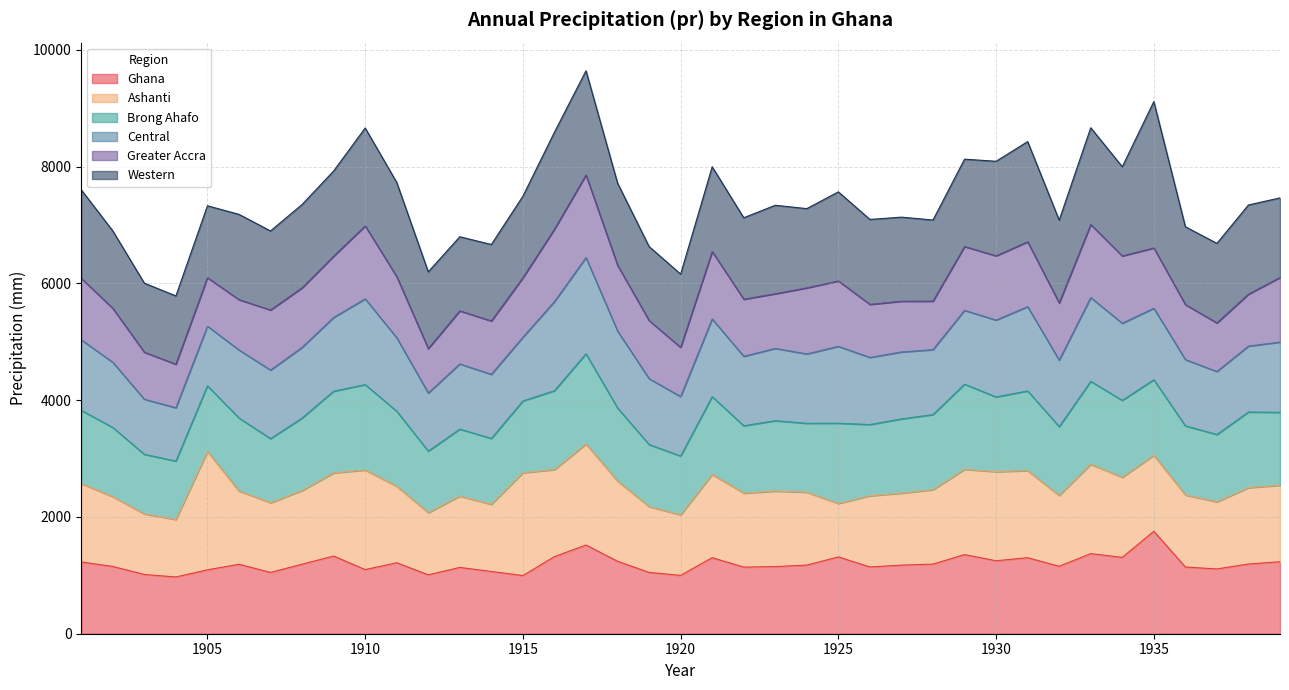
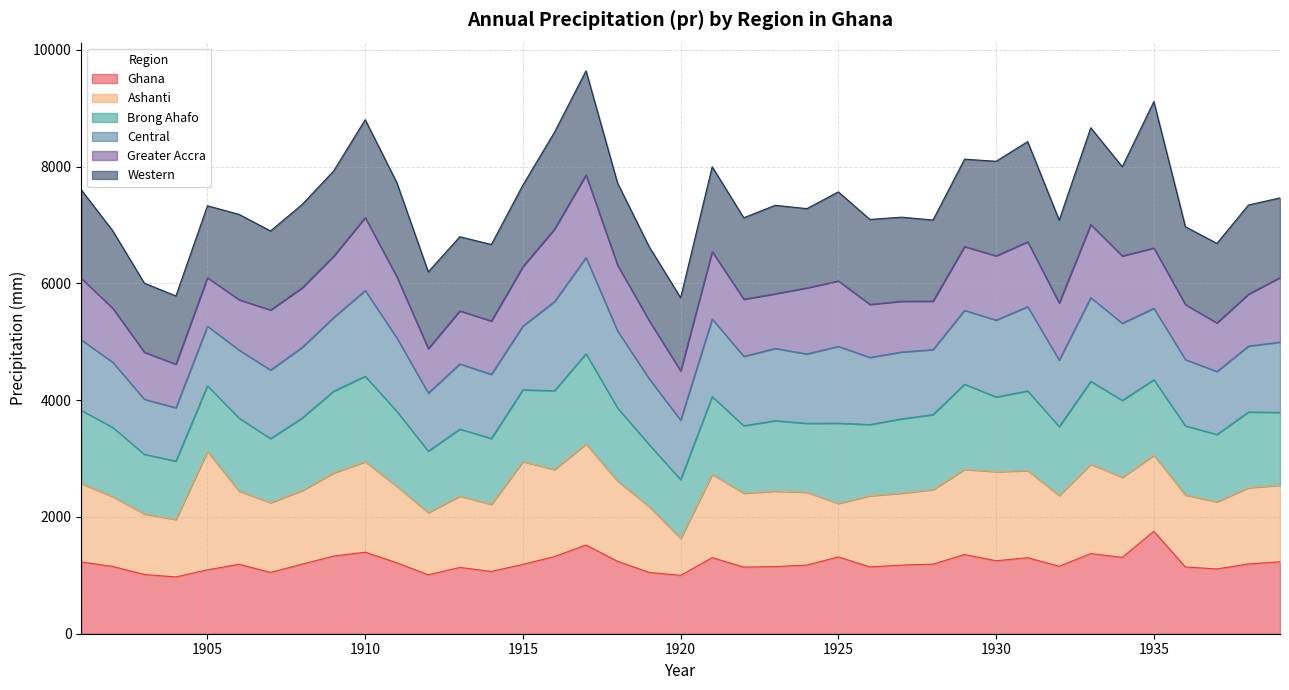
Ghana, 1910: 1100 -> 1400
Ashanti, 1910: 1700 -> 1600
Ghana, 1915: 1000 -> 1200
Ashanti, 1920: 1000 -> 600
